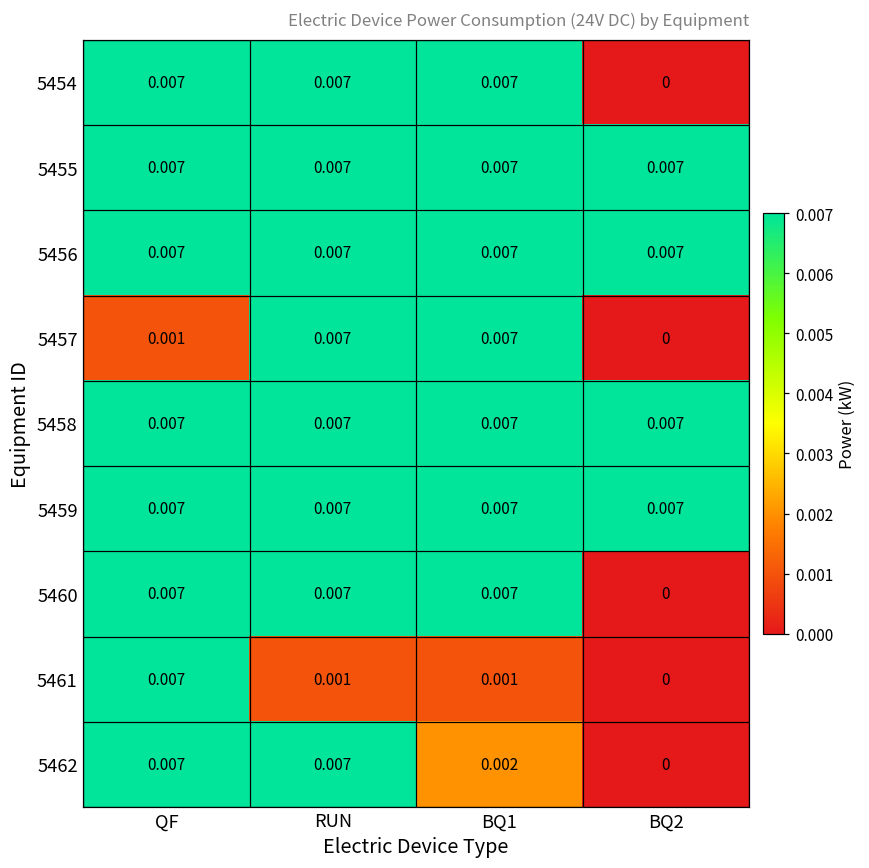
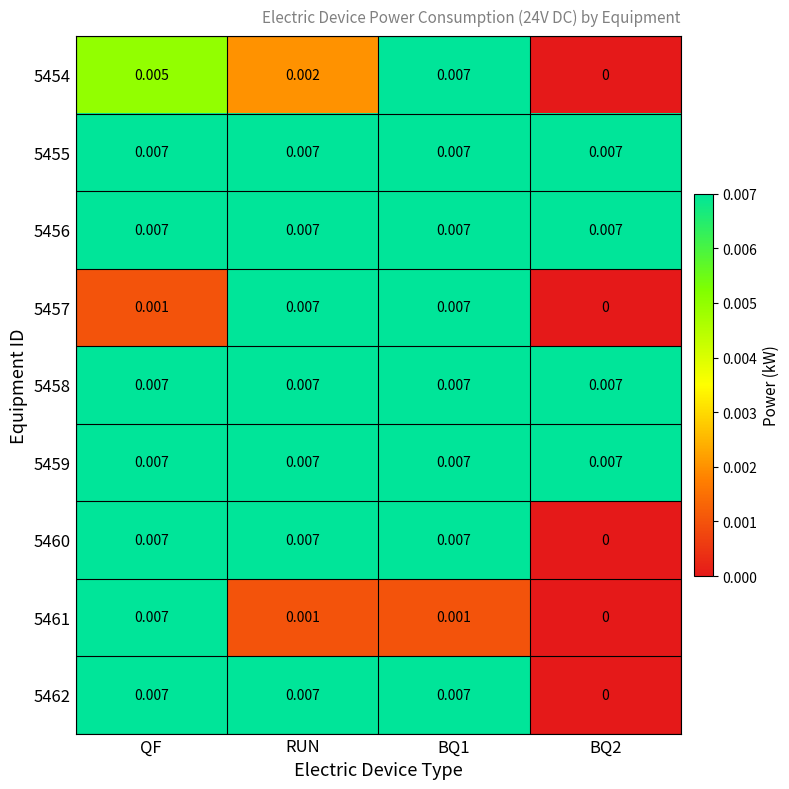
5454, QF: 0.007 -> 0.005
5454, RUN: 0.007 -> 0.002
5462, BQ1: 0.002 -> 0.007
